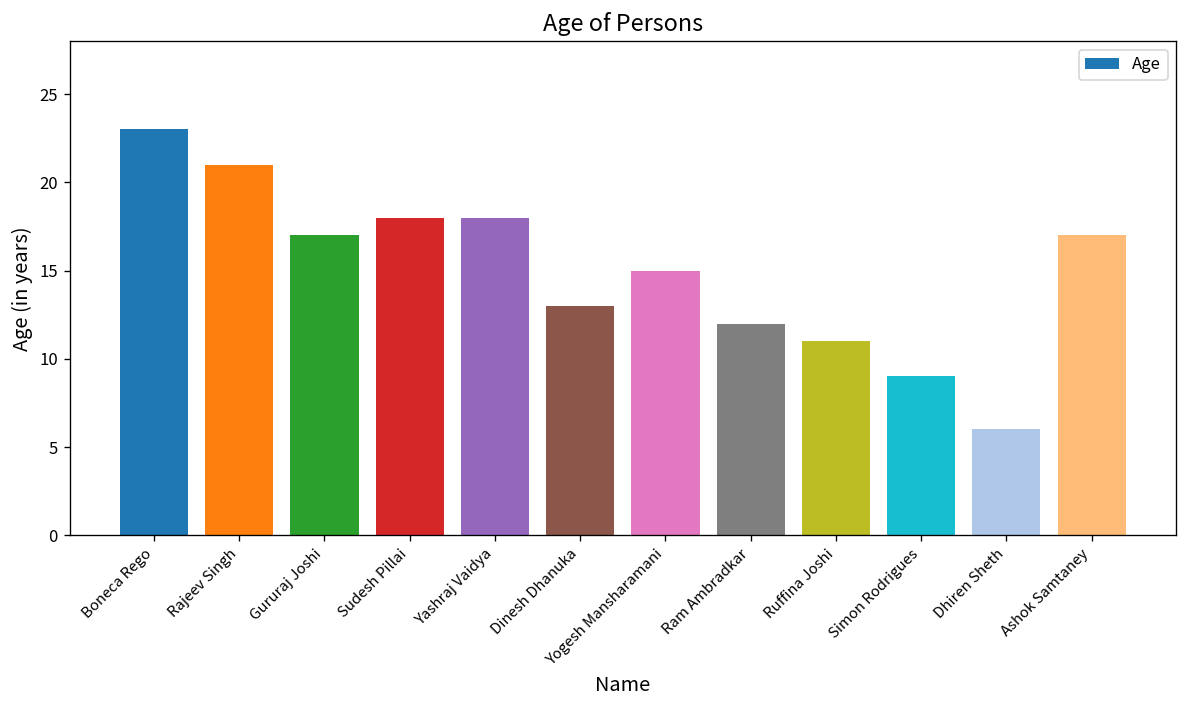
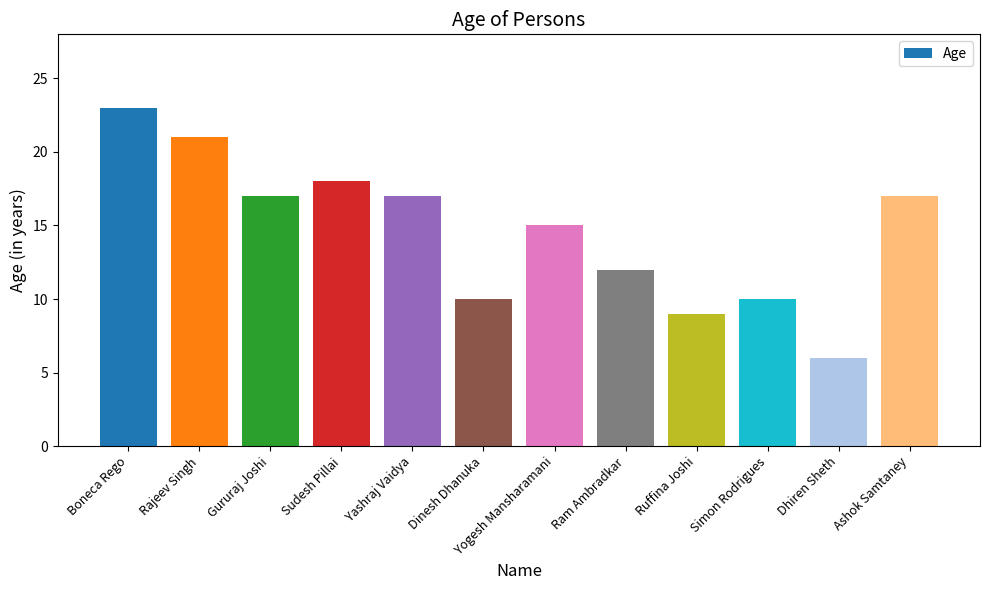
Yashraj Vaidya: 18 -> 17
Dinesh Dhanuka: 13 -> 10
Ruffina Joshi: 11 -> 9
Simon Rodrigues: 9 -> 10
